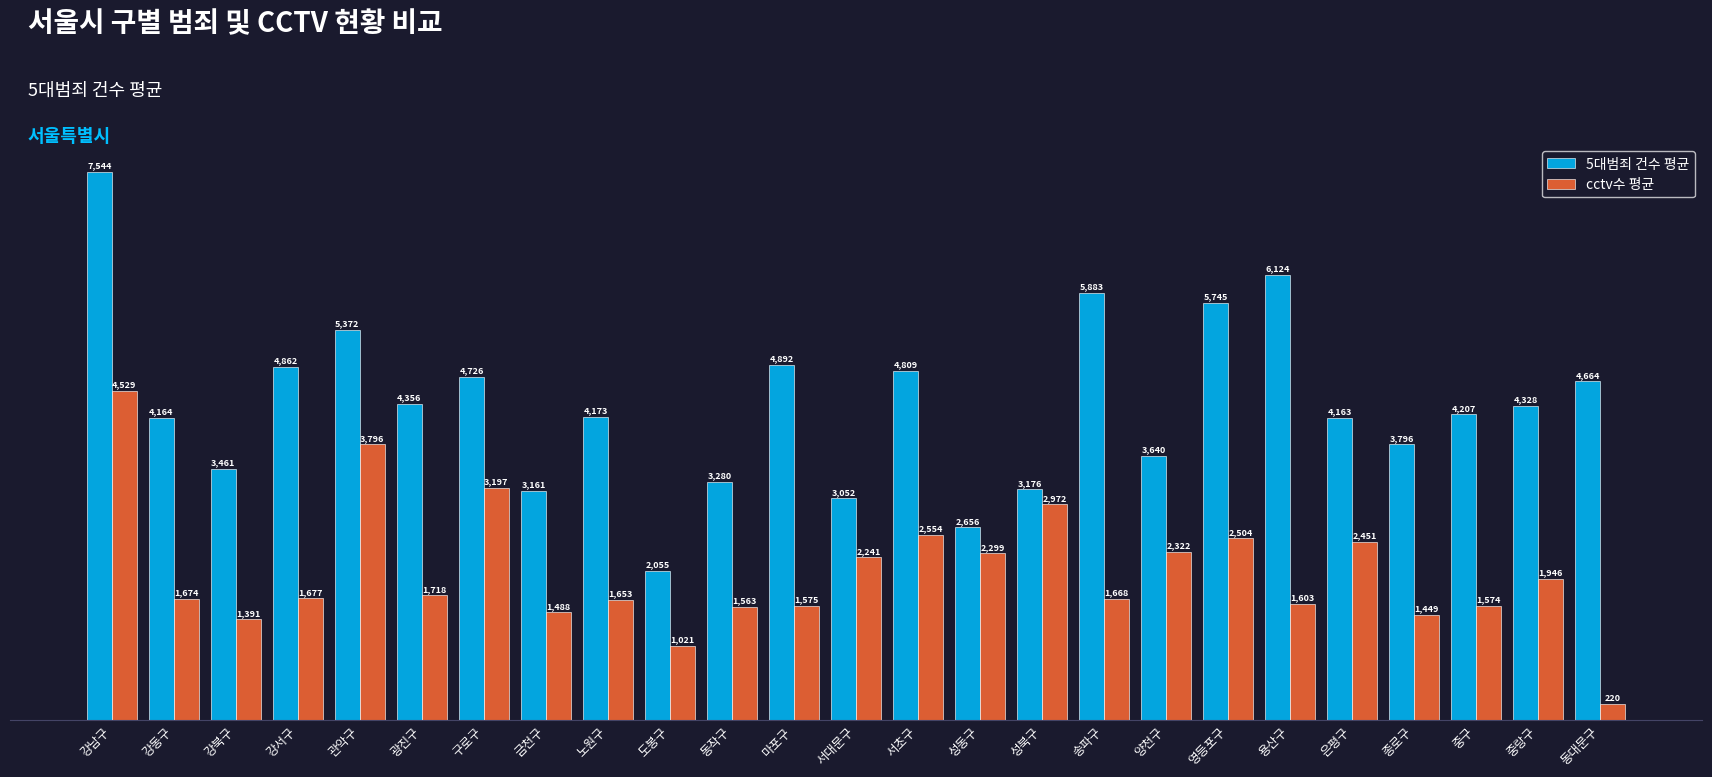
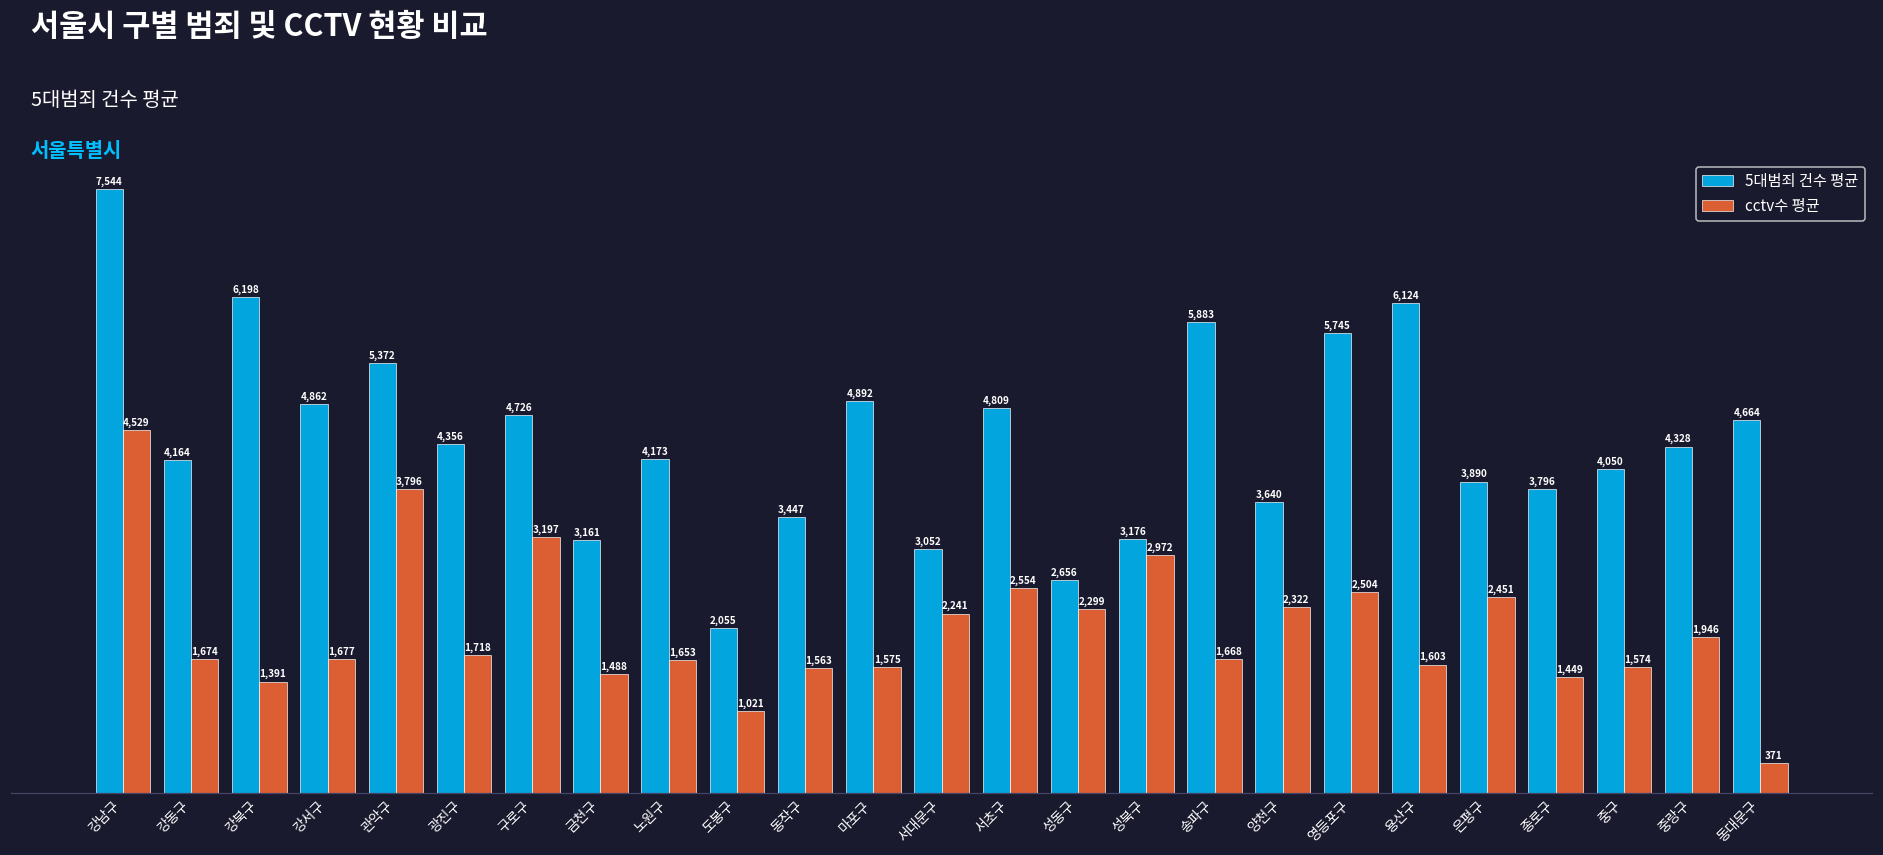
5대범죄 건수 평균, 강북구: 3,461 -> 6,198
5대범죄 건수 평균, 동작구: 3,280 -> 3,447
5대범죄 건수 평균, 은평구: 4,163 -> 3,890
5대범죄 건수 평균, 중구: 4,207 -> 4,050
cctv수 평균, 동대문구: 220 -> 371
